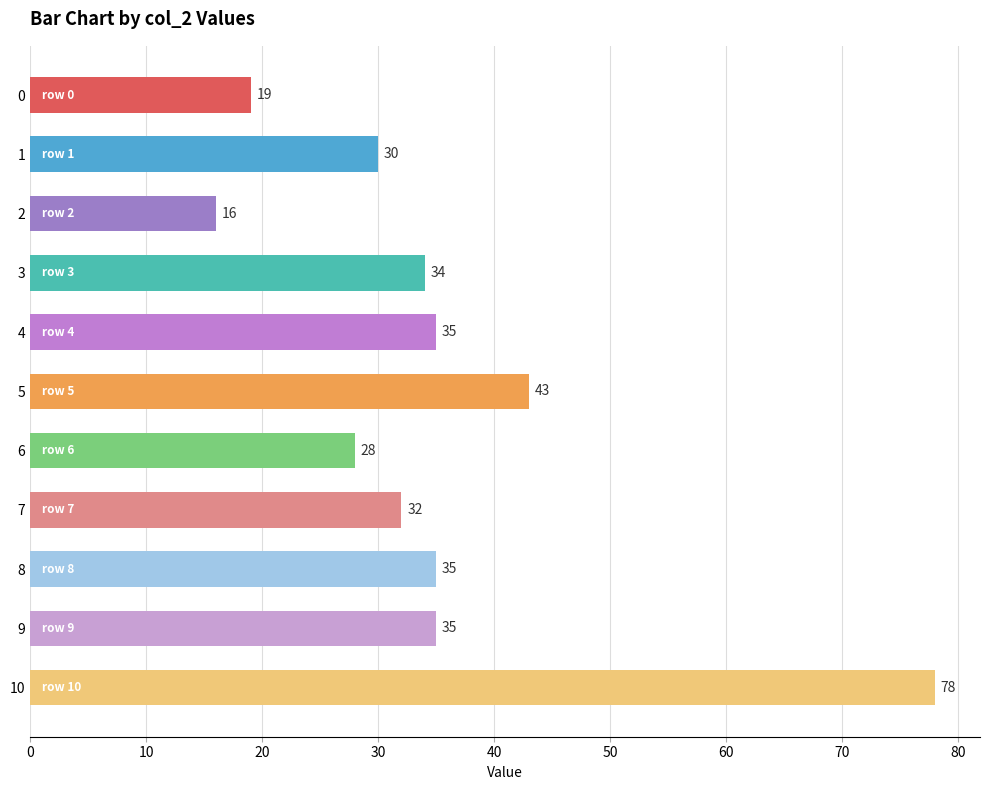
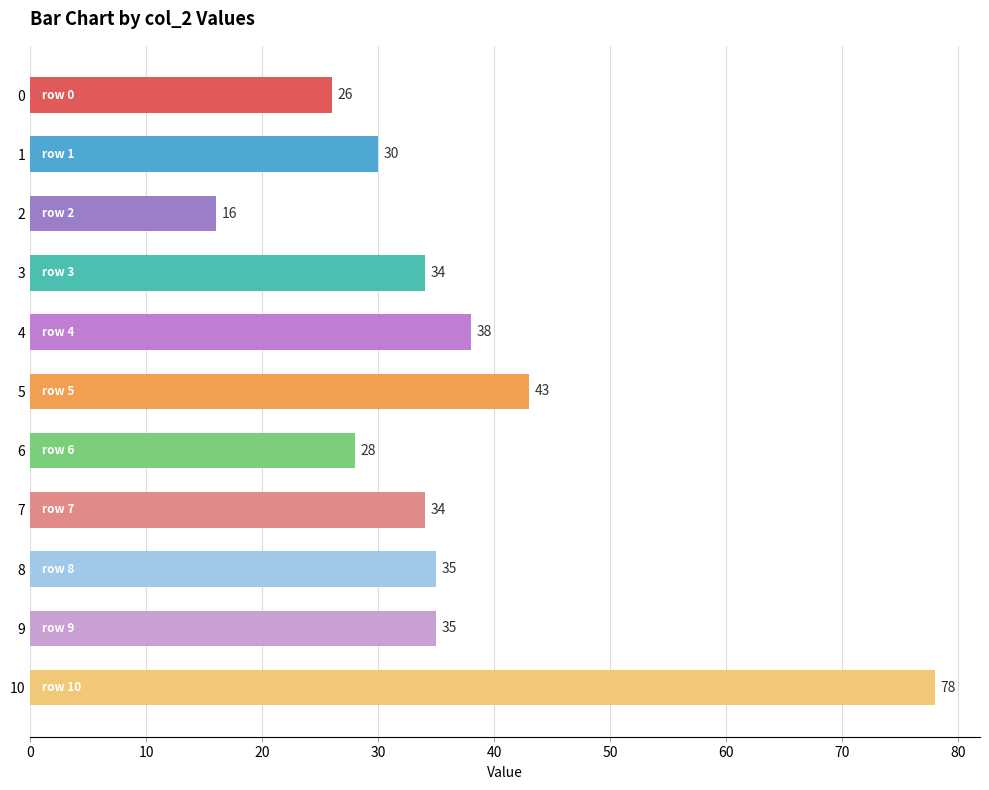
0: 19 -> 26
4: 35 -> 38
7: 32 -> 34
